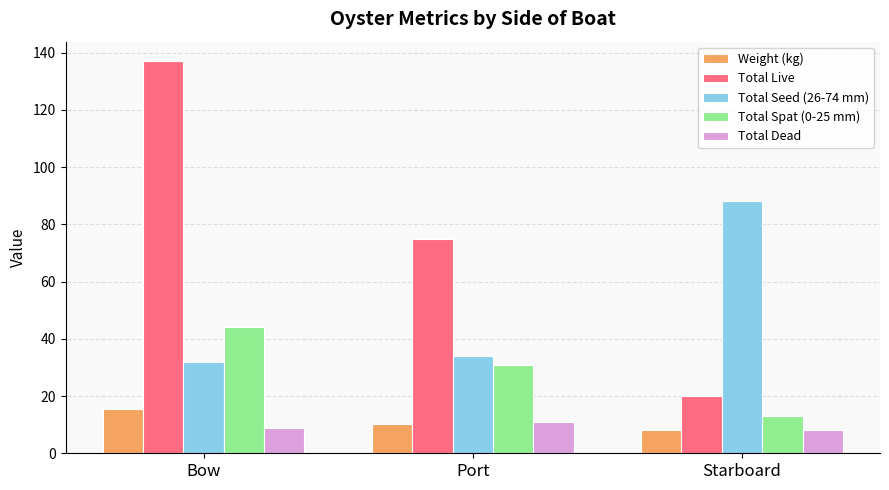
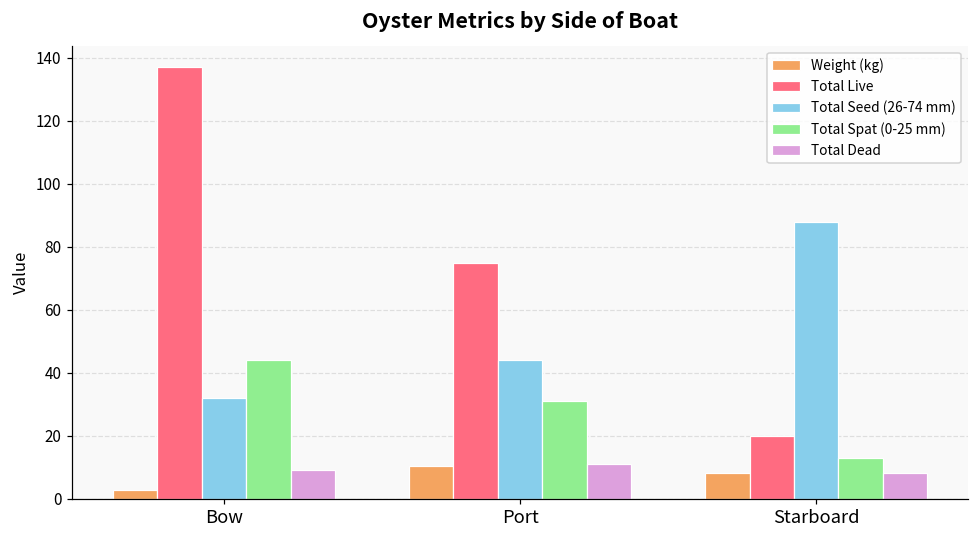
Weight (kg), Bow: 15 -> 3
Total Seed (26-74 mm), Port: 34 -> 44
